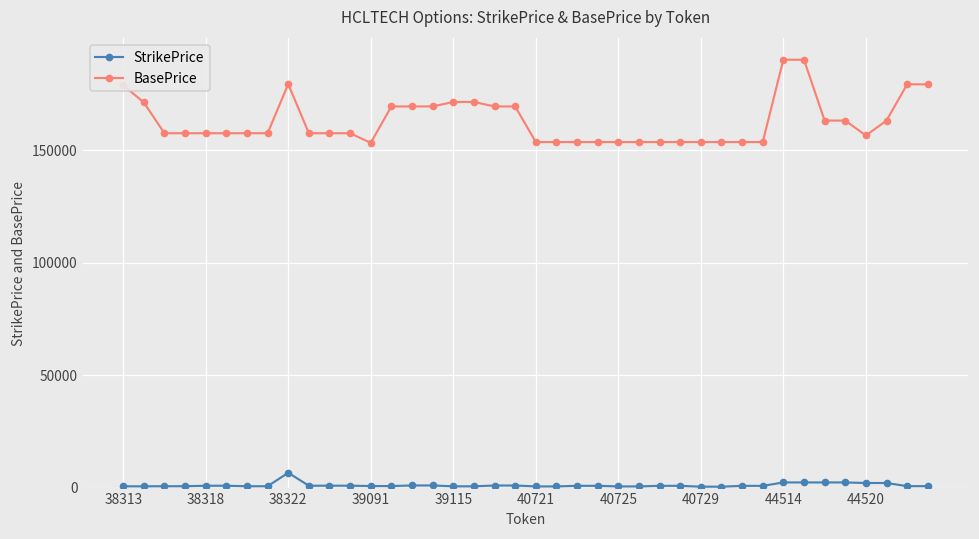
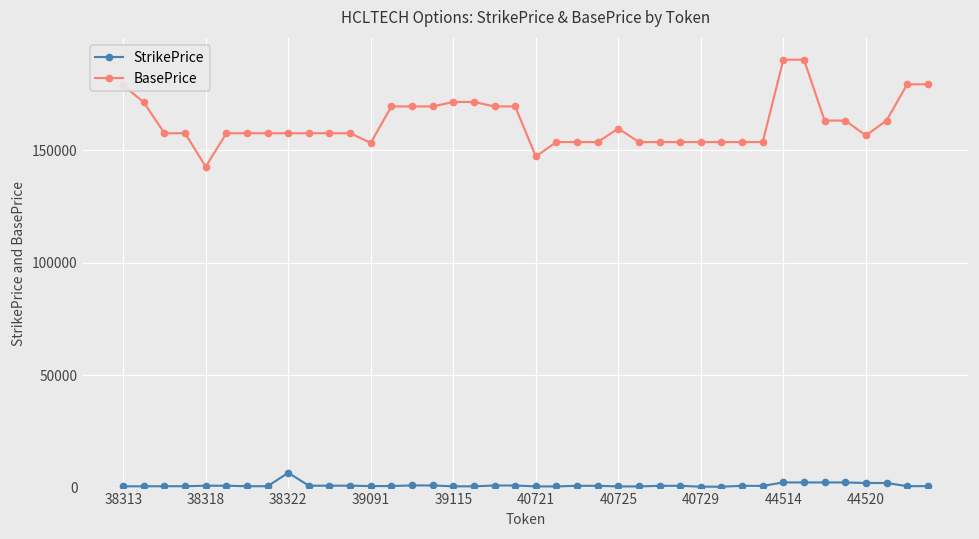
BasePrice, 38318: 158000 -> 143000
BasePrice, 38322: 179000 -> 158000
BasePrice, 40721: 154000 -> 147000
BasePrice, 40725: 154000 -> 160000
